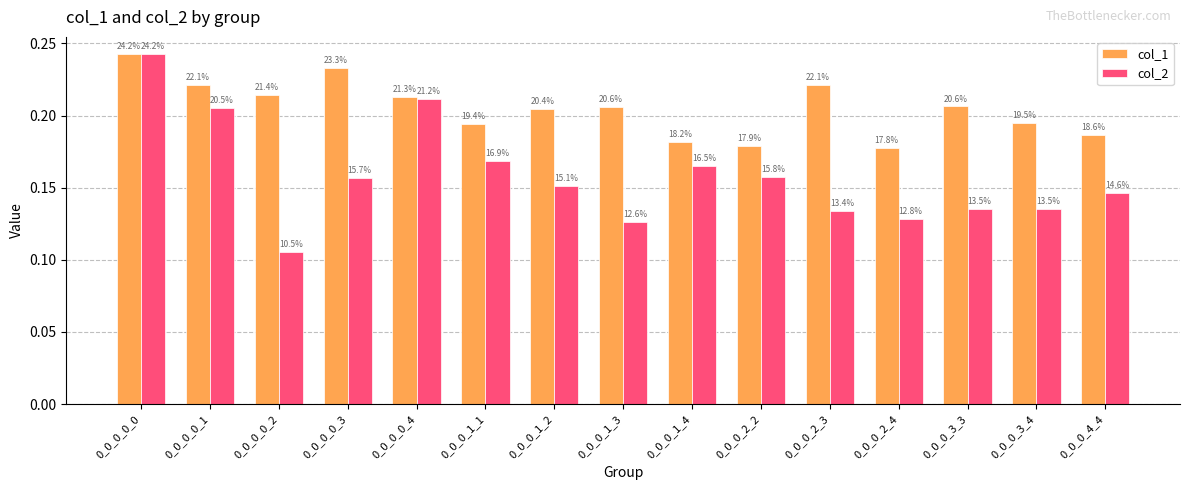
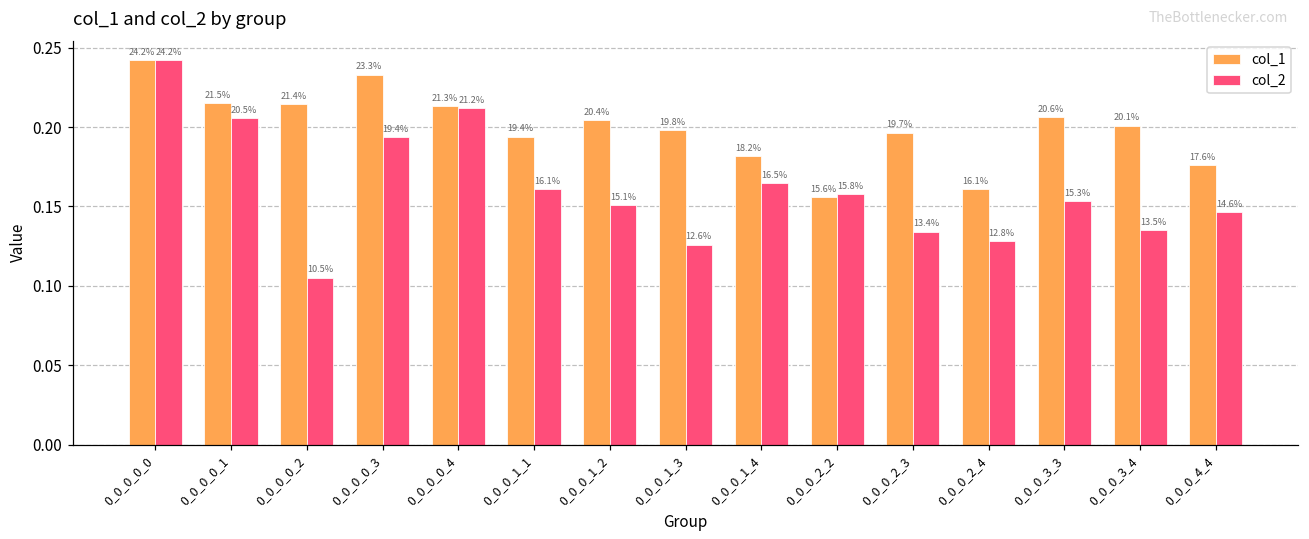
col_1, 0_0_0_0_1: 22.1% -> 21.5%
col_2, 0_0_0_0_3: 15.7% -> 19.4%
col_2, 0_0_0_1_1: 16.9% -> 16.1%
col_1, 0_0_0_1_3: 20.6% -> 19.8%
col_1, 0_0_0_2_2: 17.9% -> 15.6%
col_1, 0_0_0_2_3: 22.1% -> 19.7%
col_1, 0_0_0_2_4: 17.8% -> 16.1%
col_2, 0_0_0_3_3: 13.5% -> 15.3%
col_1, 0_0_0_3_4: 19.5% -> 20.1%
col_1, 0_0_0_4_4: 18.6% -> 17.6%
